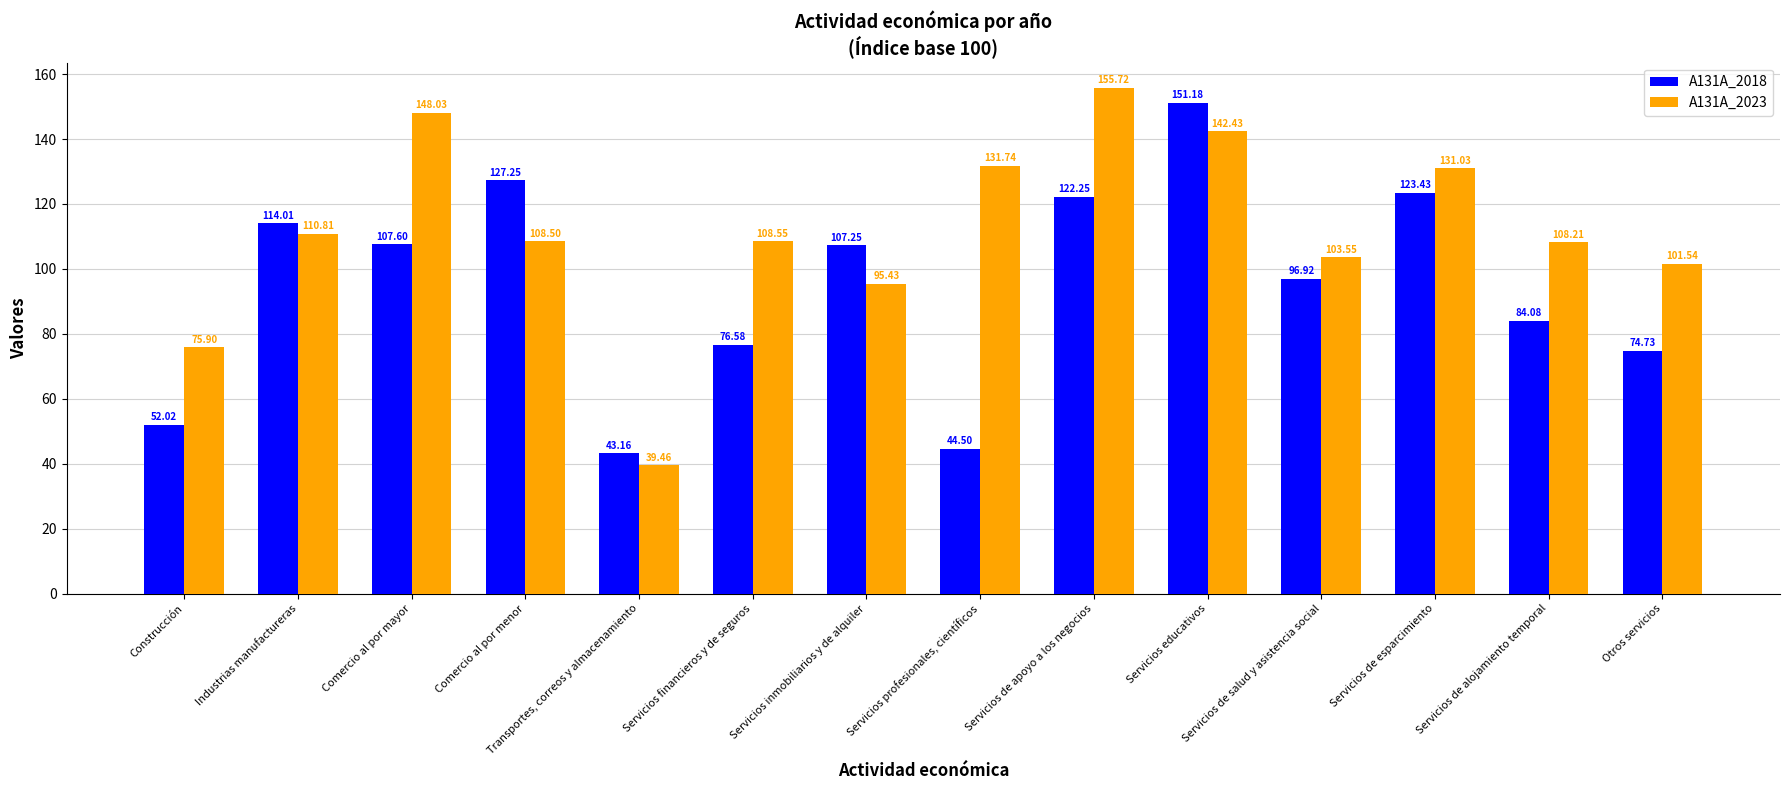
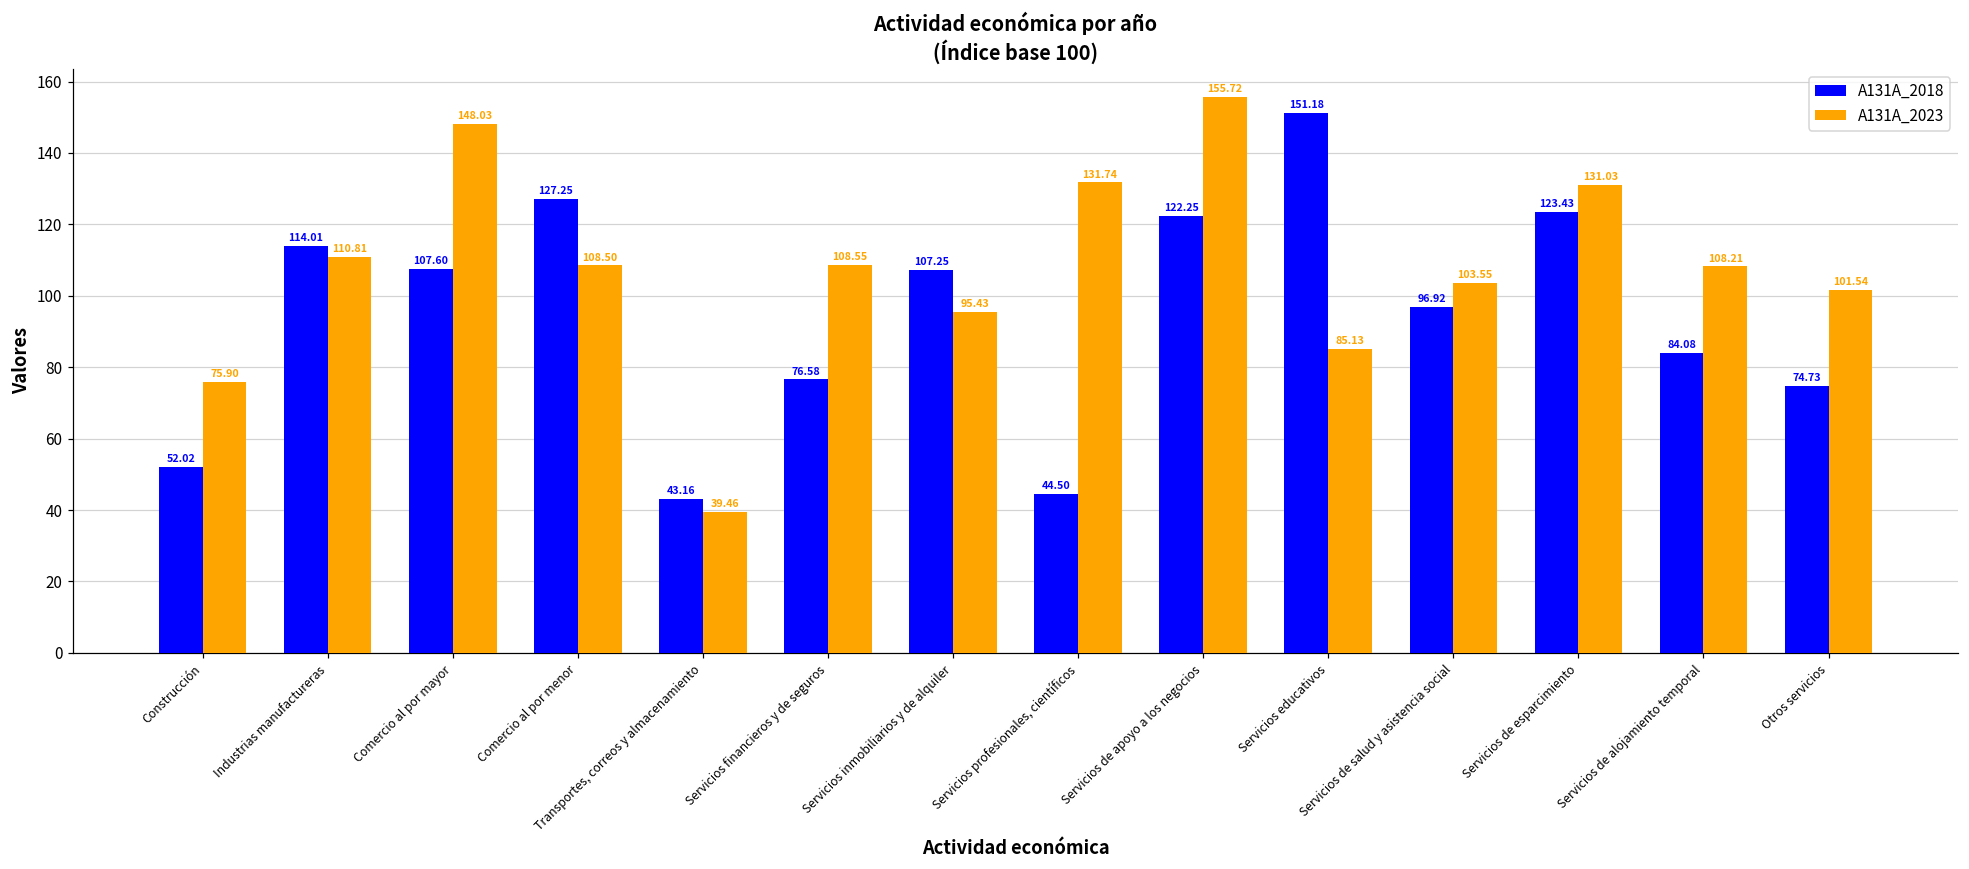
A131A_2023, Servicios educativos: 142.43 -> 85.13
